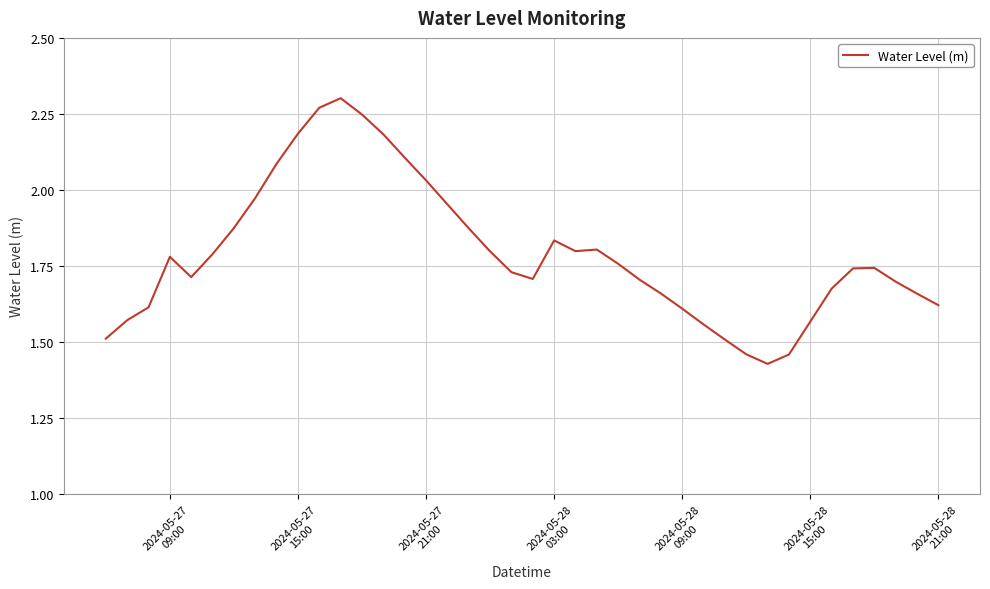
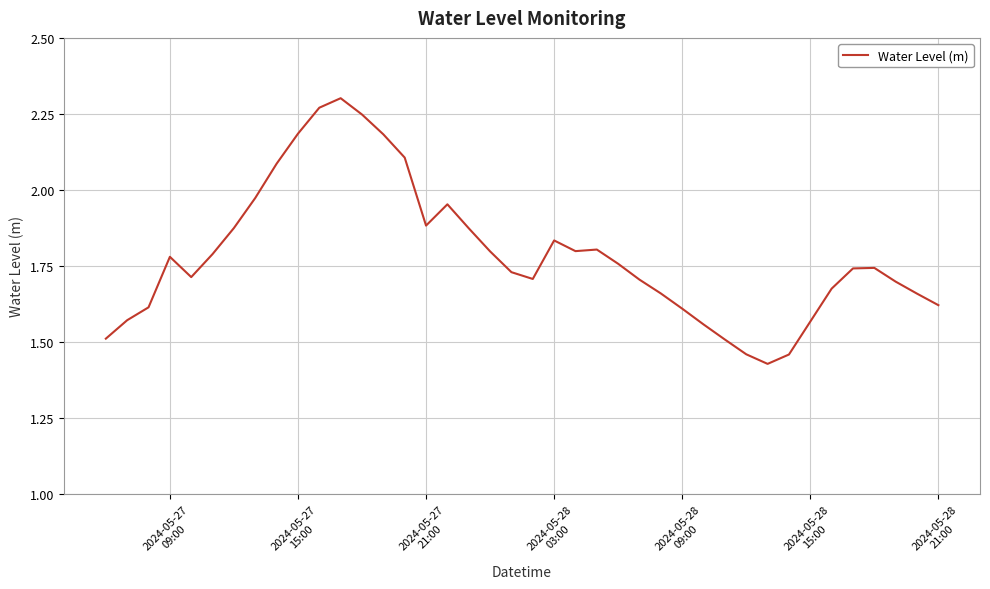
2024-05-27 21:00: 2.03 -> 1.88
